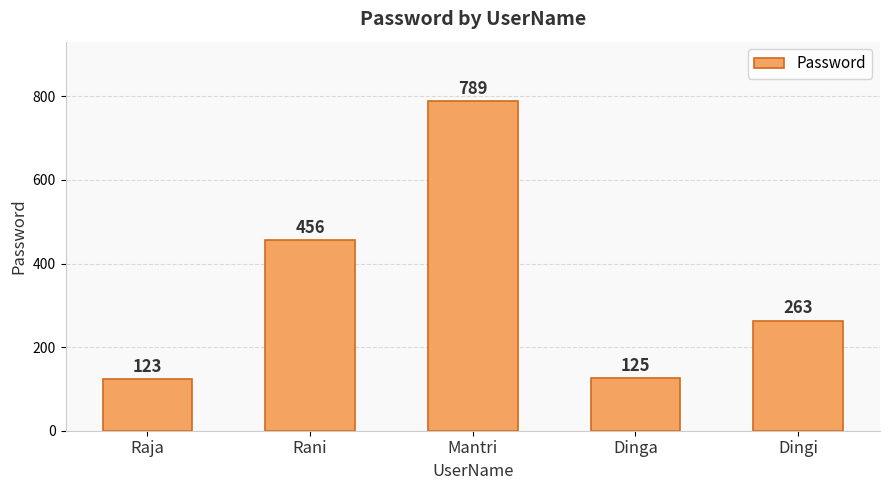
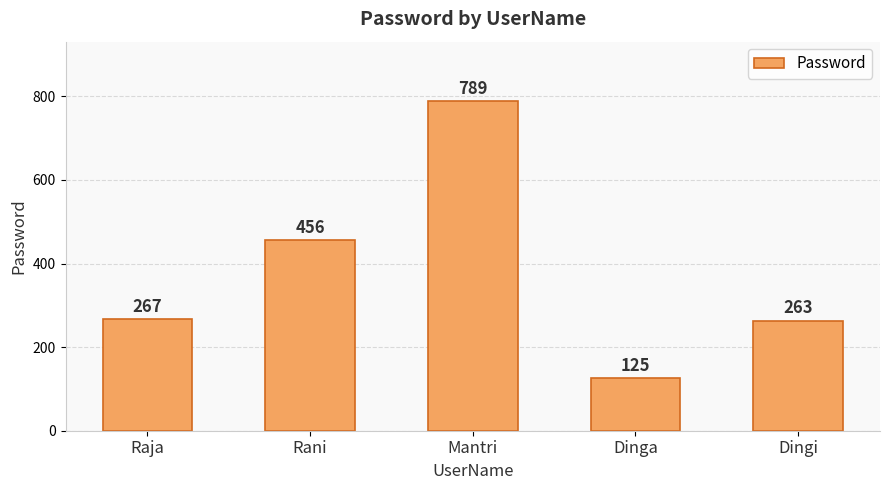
Raja: 123 -> 267
